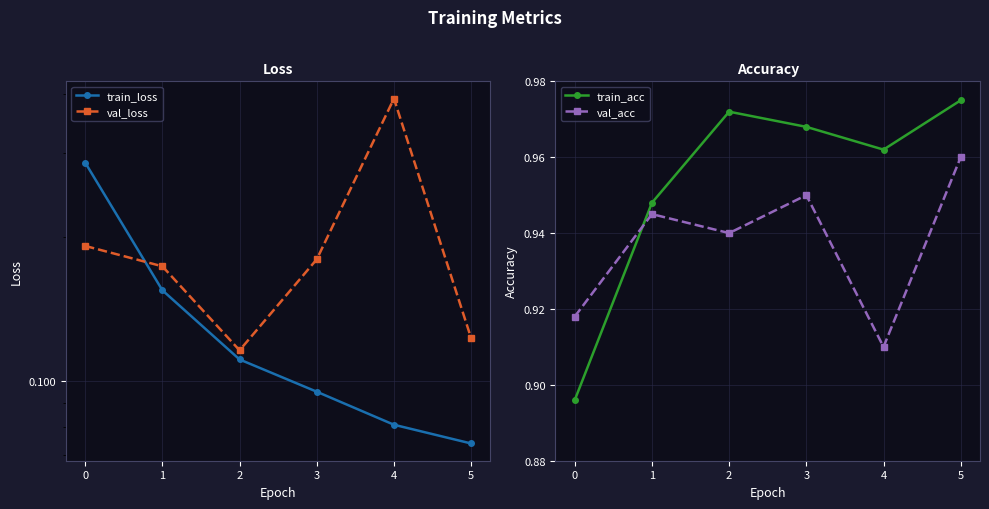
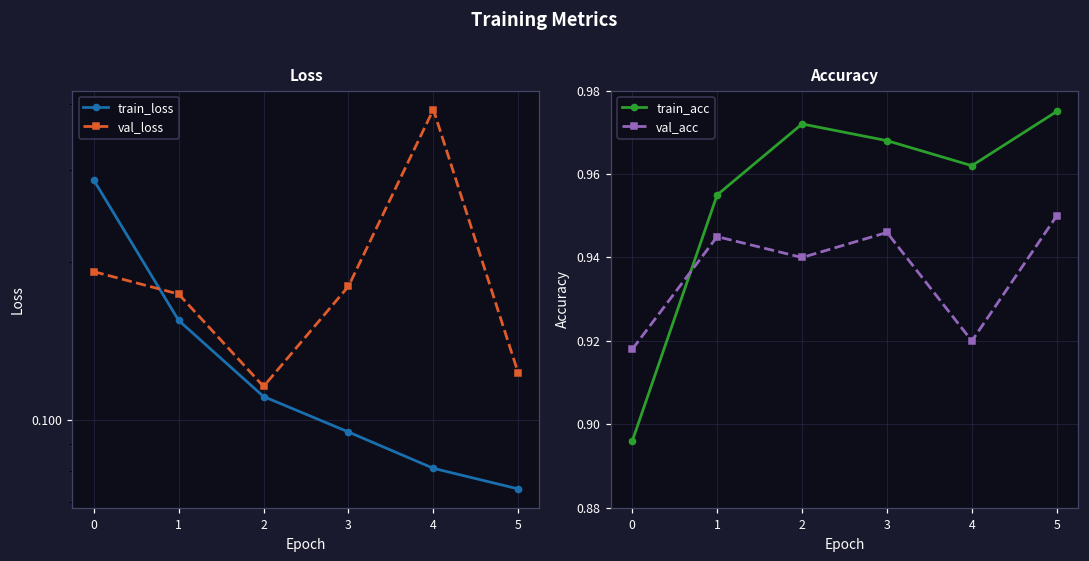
Accuracy, train_acc, 1: 0.948 -> 0.955
Accuracy, val_acc, 3: 0.950 -> 0.946
Accuracy, val_acc, 4: 0.91 -> 0.92
Accuracy, val_acc, 5: 0.96 -> 0.95
